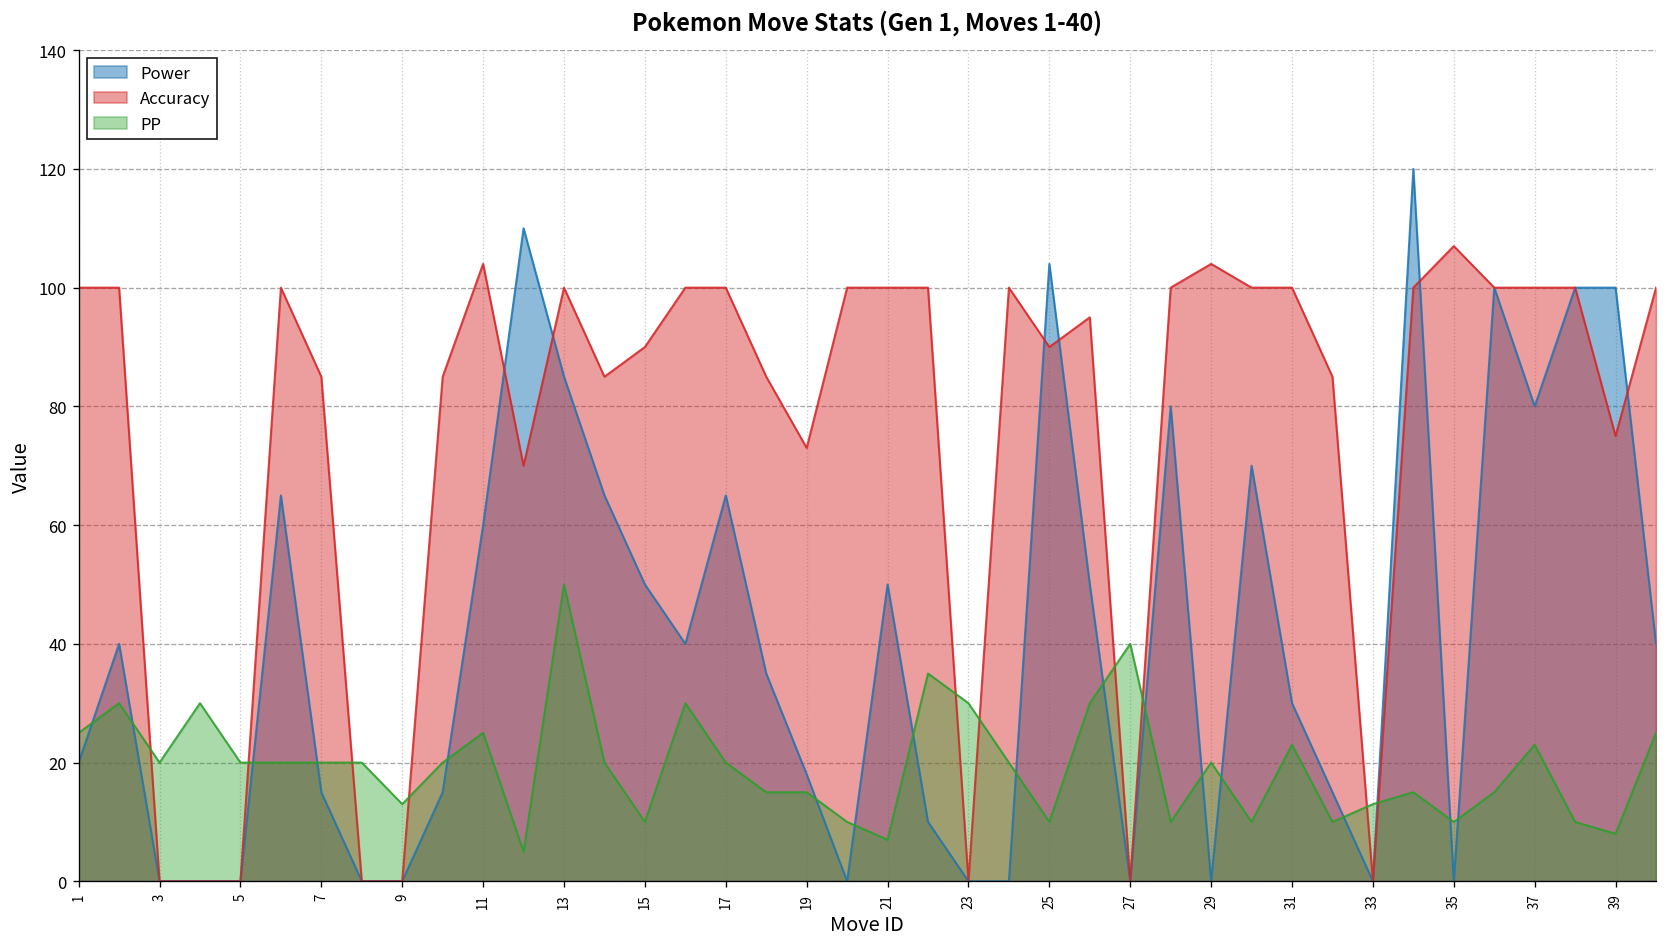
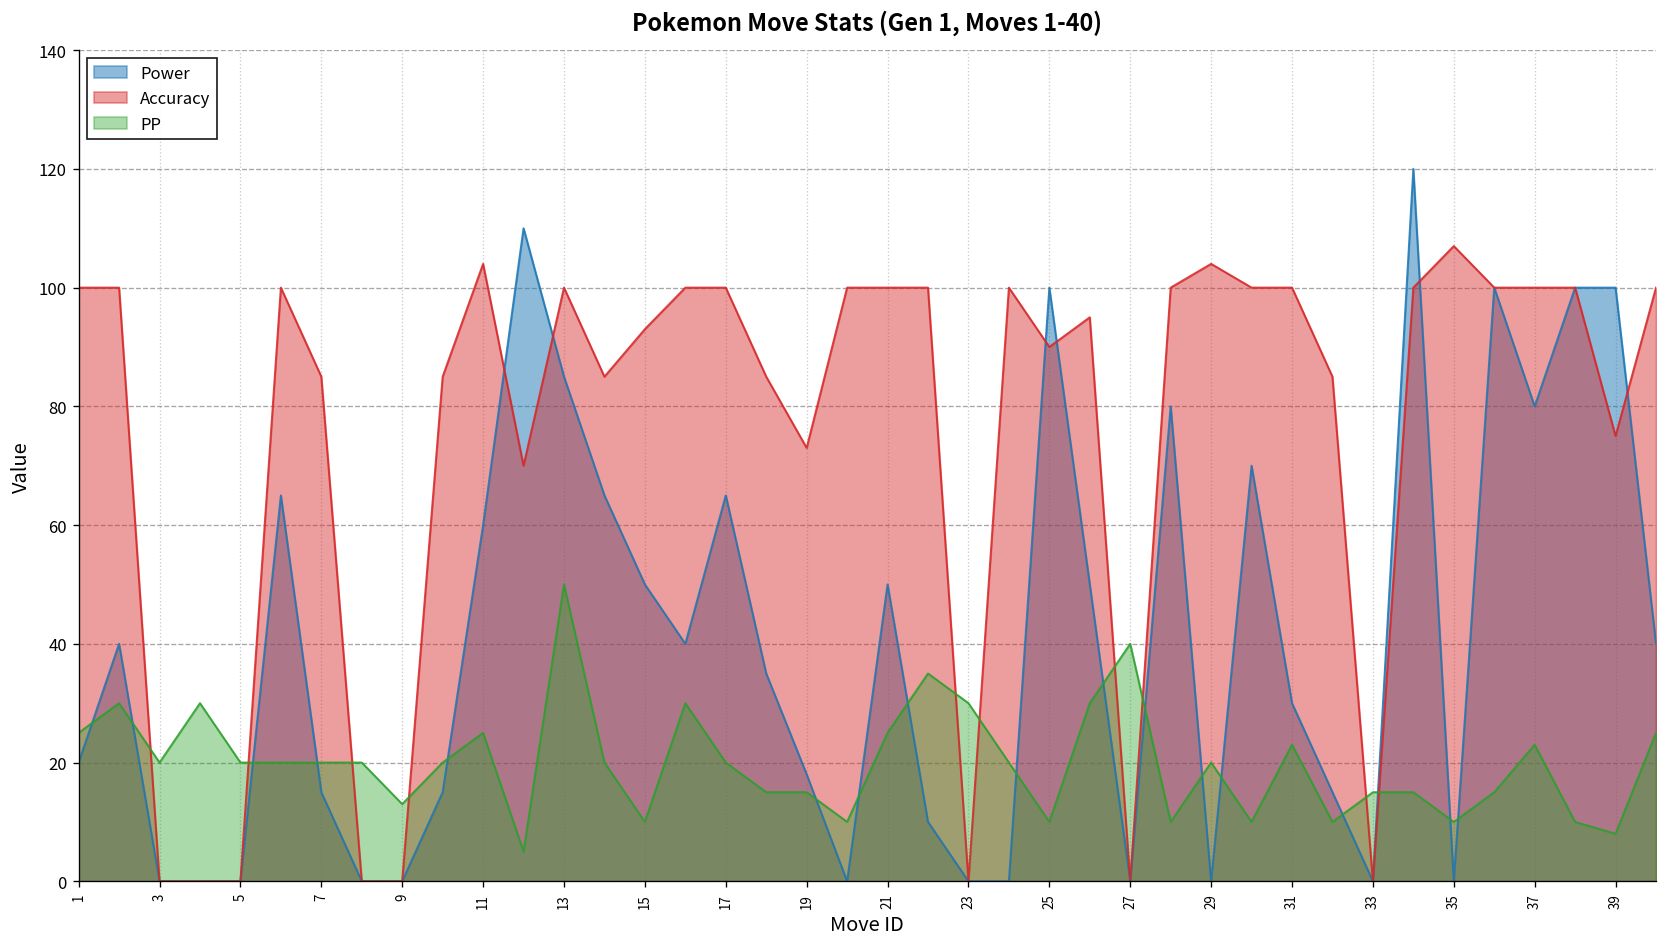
Accuracy, 15: 90 -> 93
PP, 21: 7 -> 25
Power, 25: 104 -> 100
PP, 33: 13 -> 15
